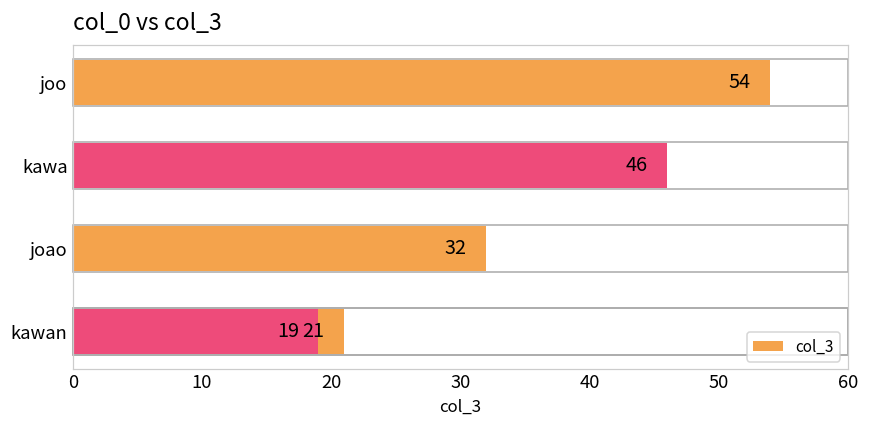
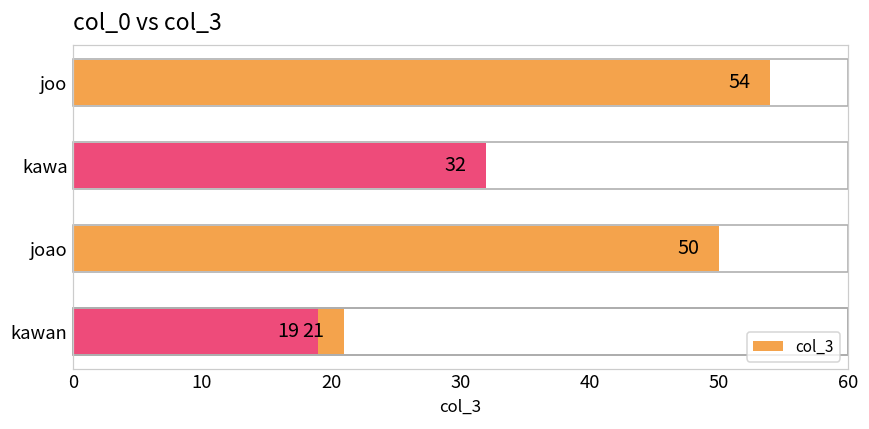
kawa: 46 -> 32
joao: 32 -> 50
